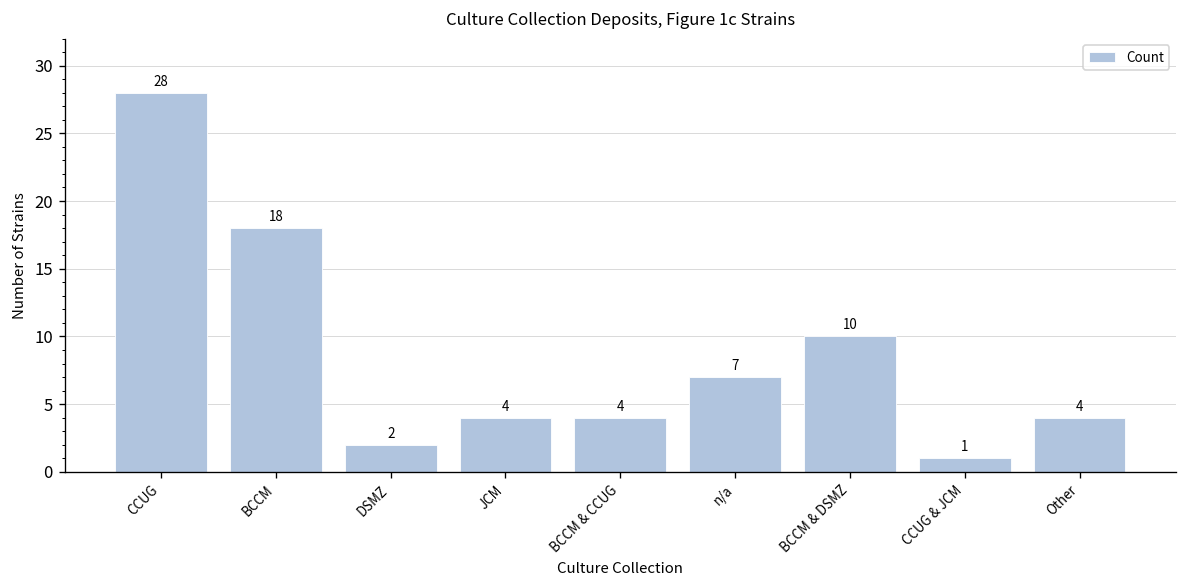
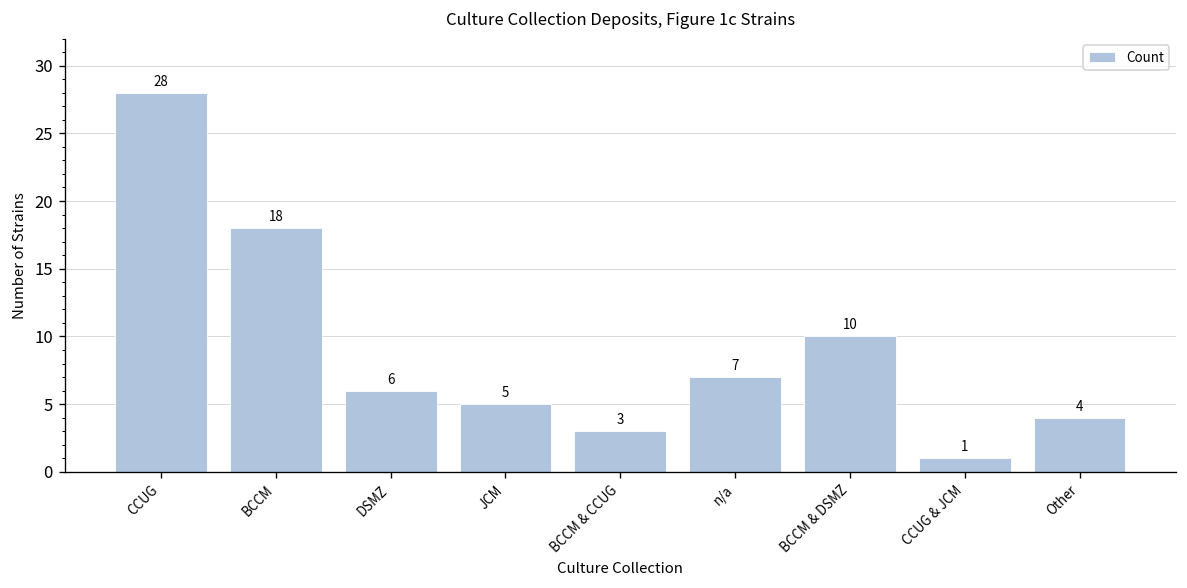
DSMZ: 2 -> 6
JCM: 4 -> 5
BCCM & CCUG: 4 -> 3
